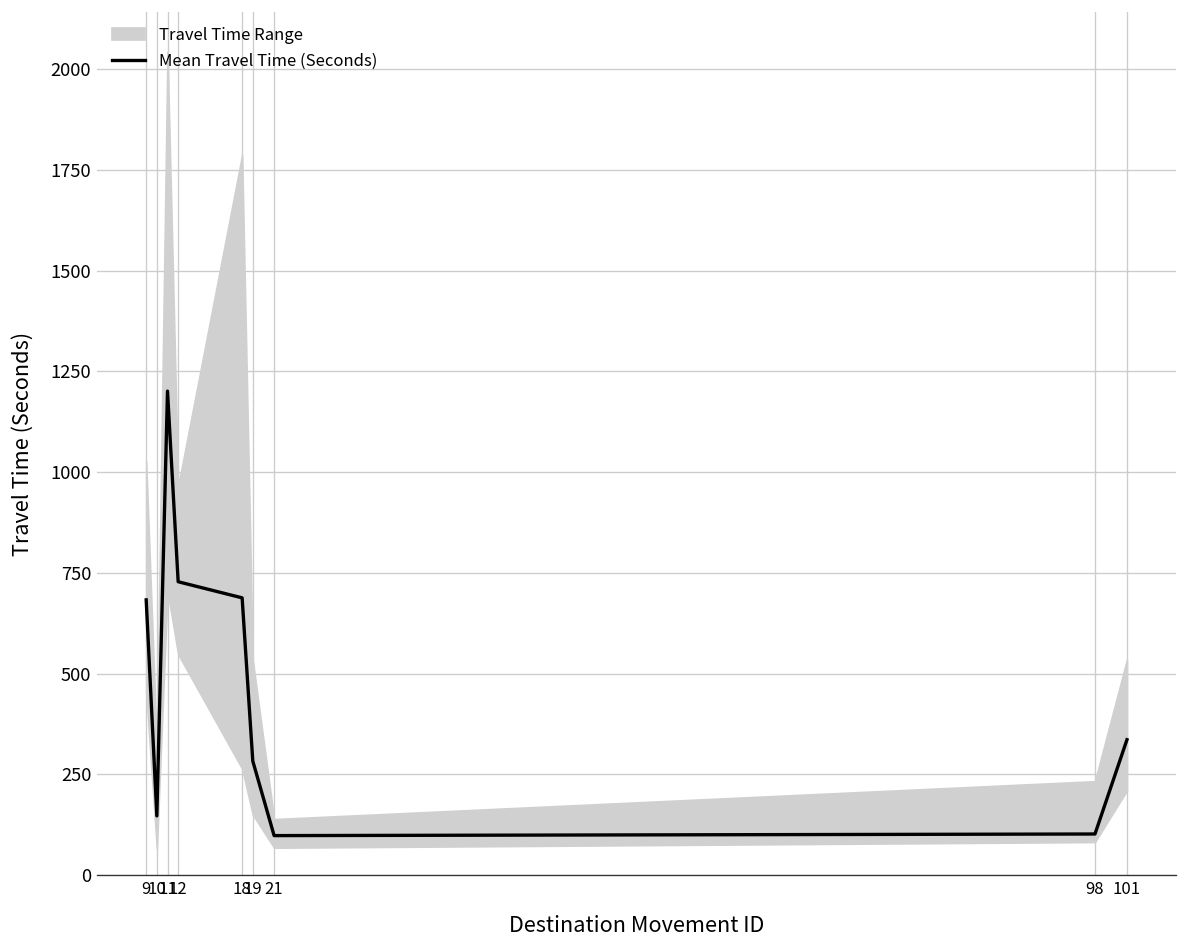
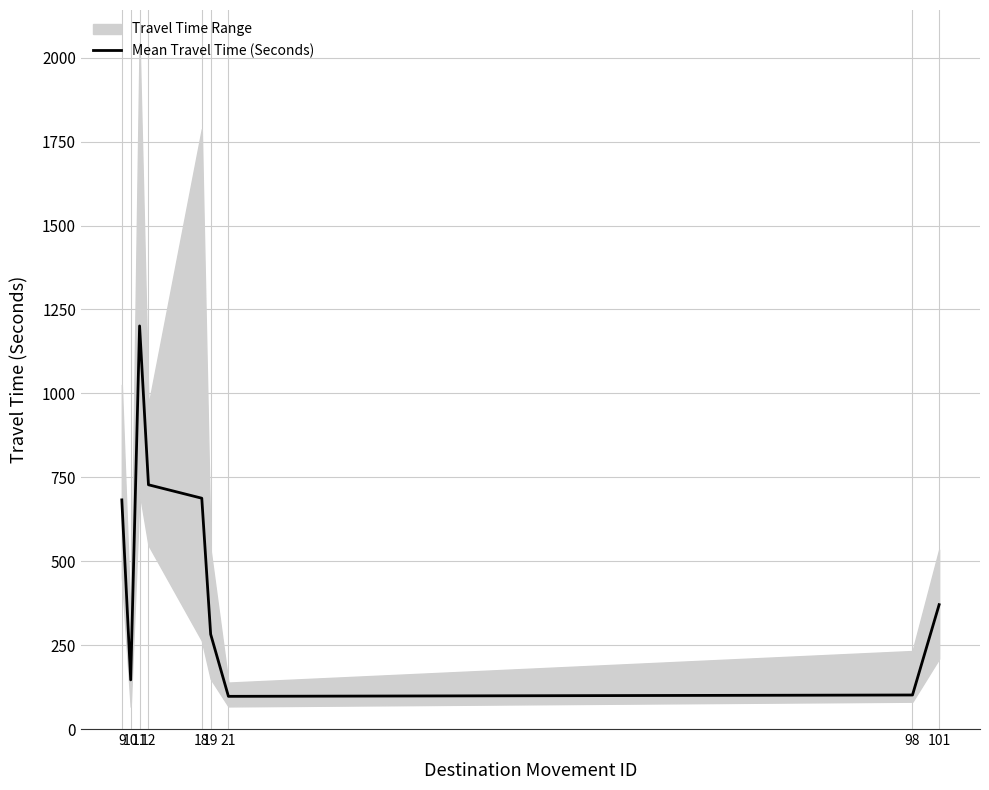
Mean Travel Time (Seconds), 101: 340 -> 370
